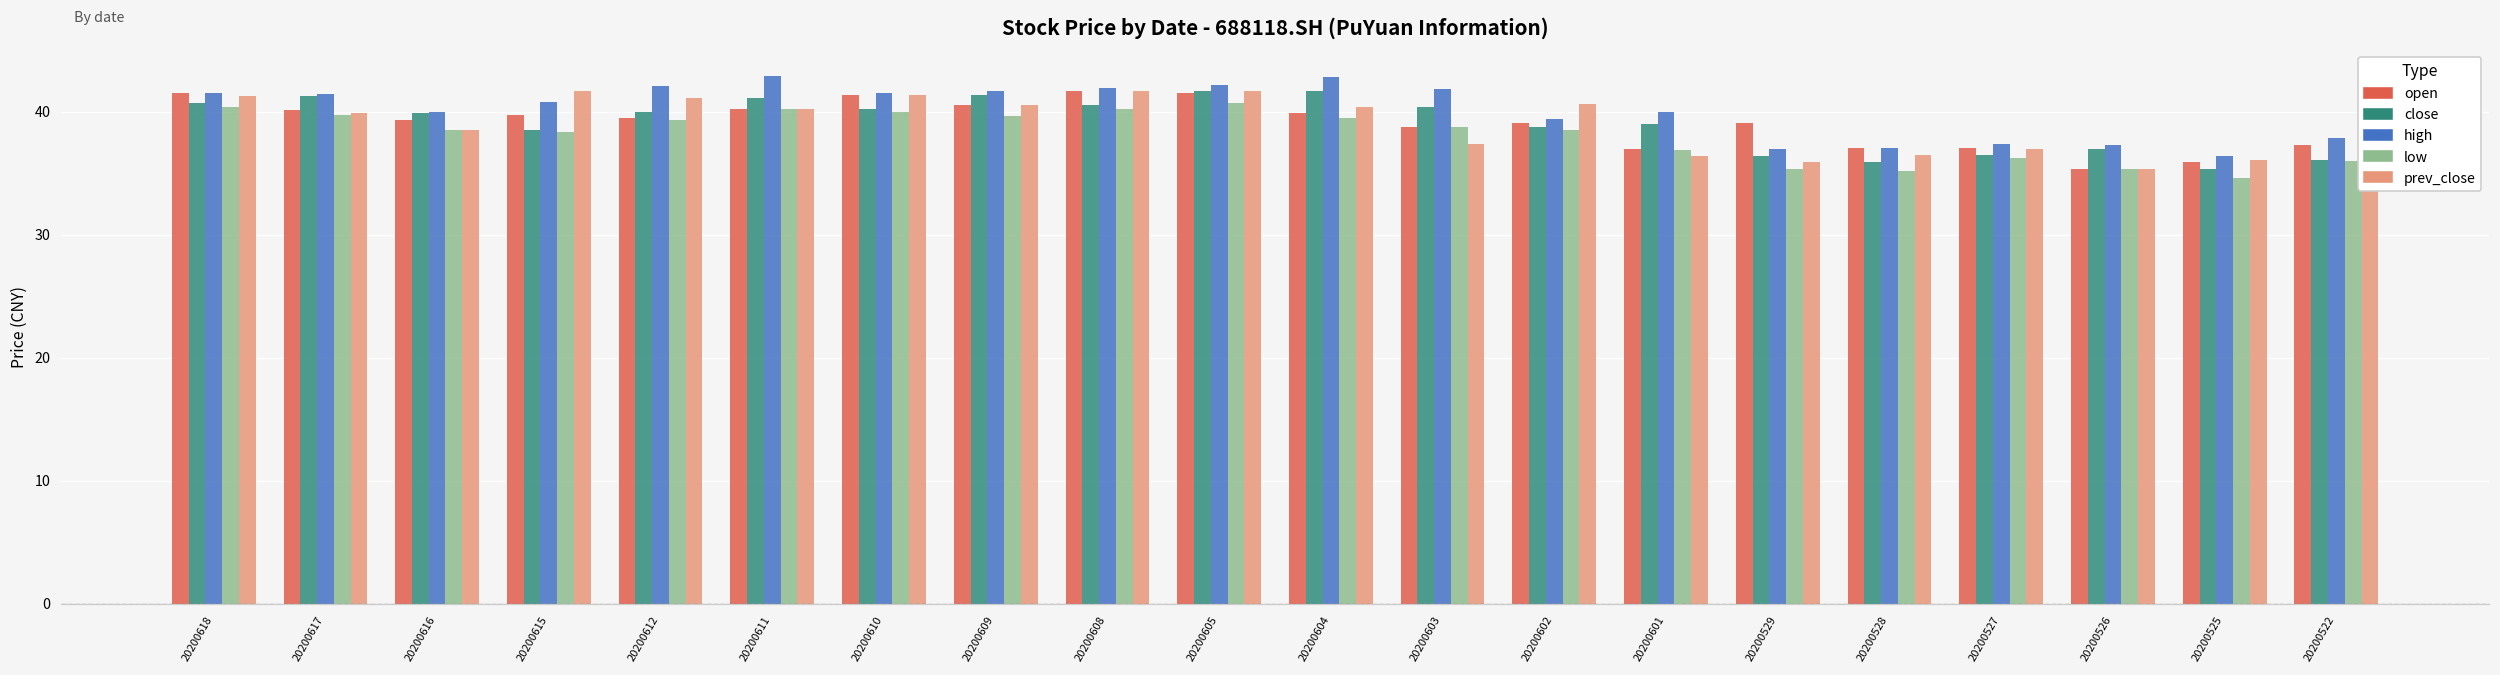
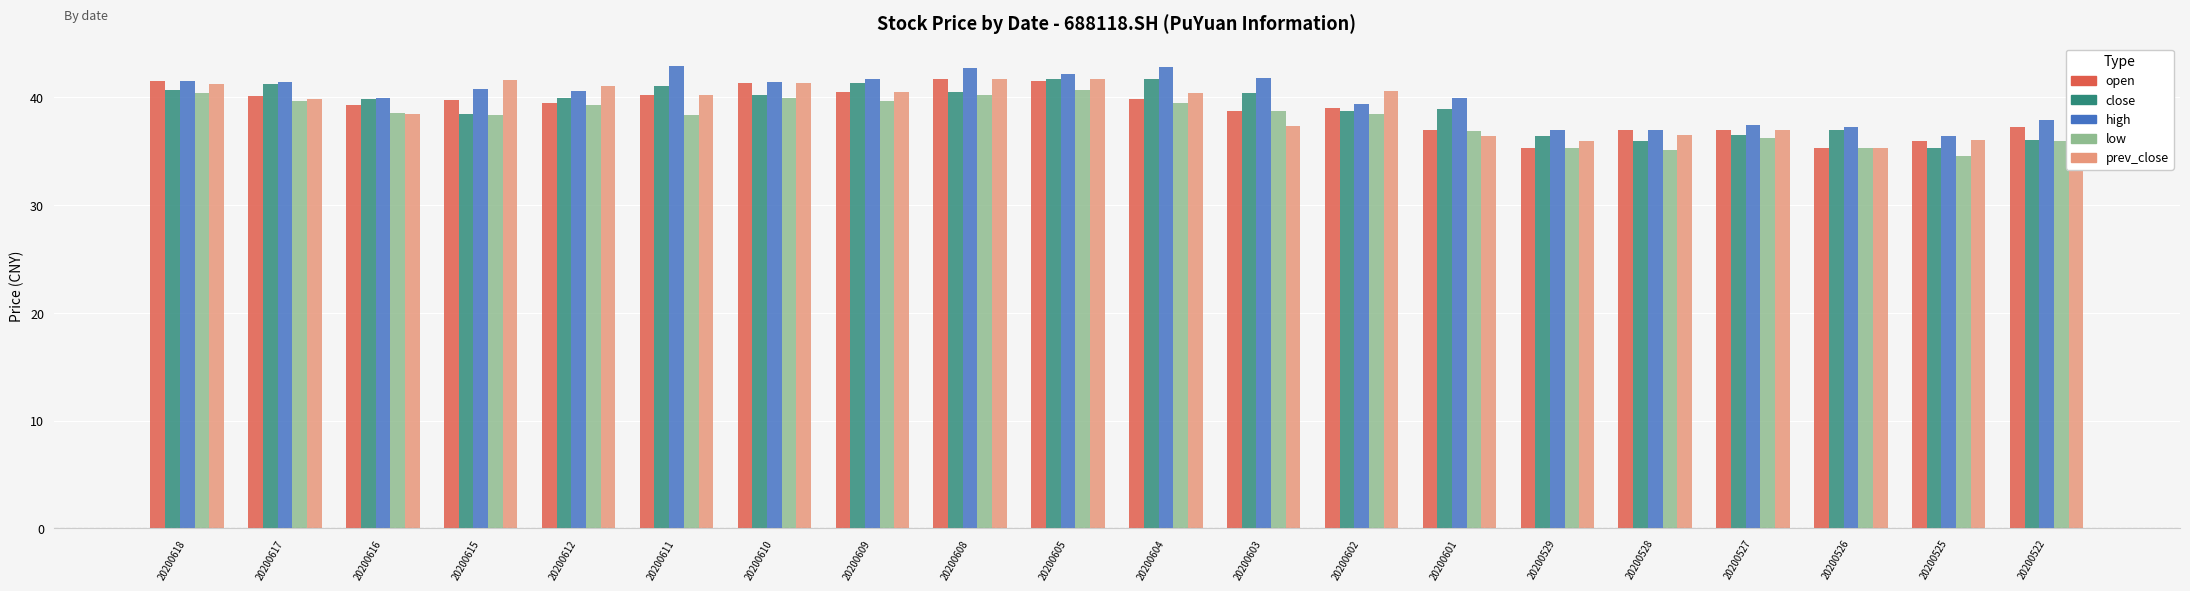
high, 20200612: 42.1 -> 40.6
low, 20200611: 40.2 -> 38.4
high, 20200608: 41.9 -> 42.7
open, 20200529: 39.1 -> 35.4
